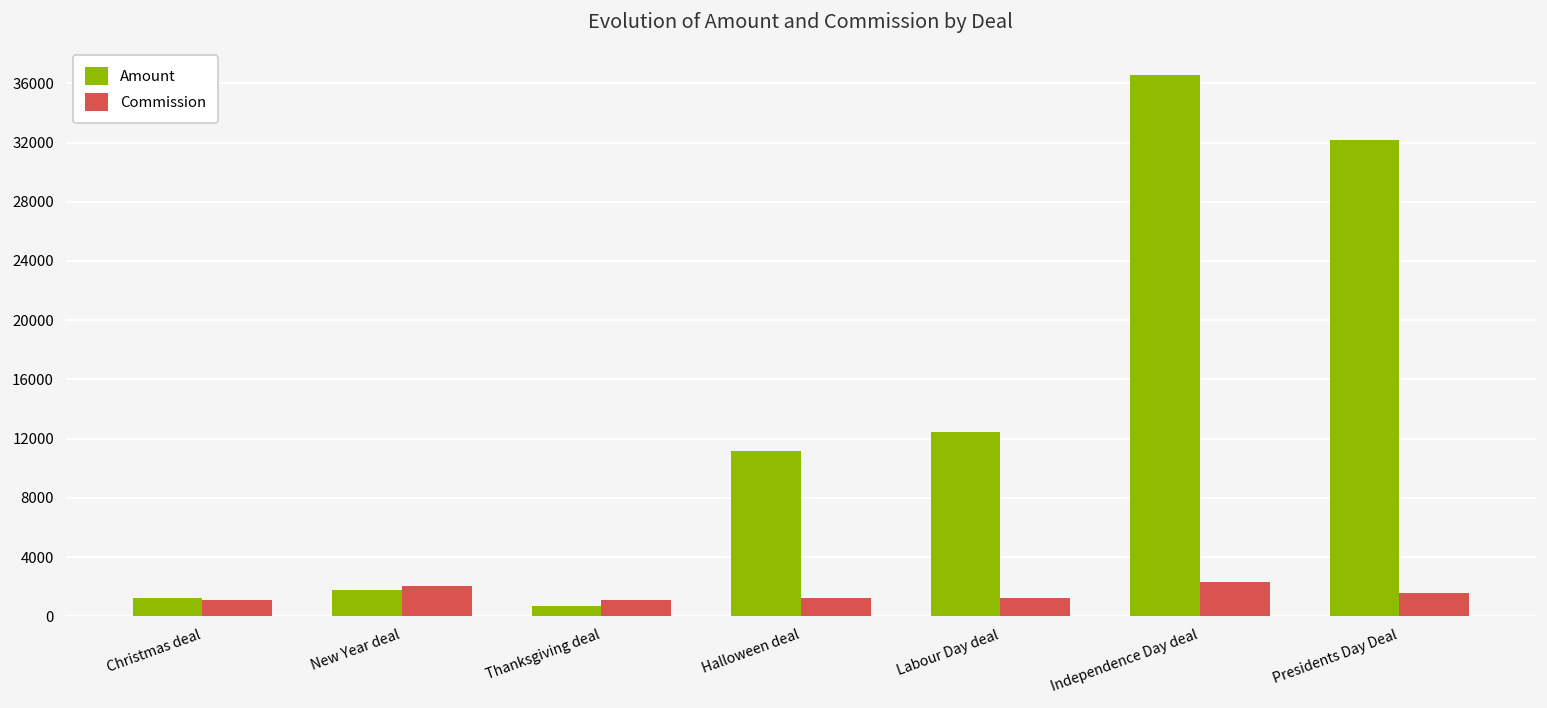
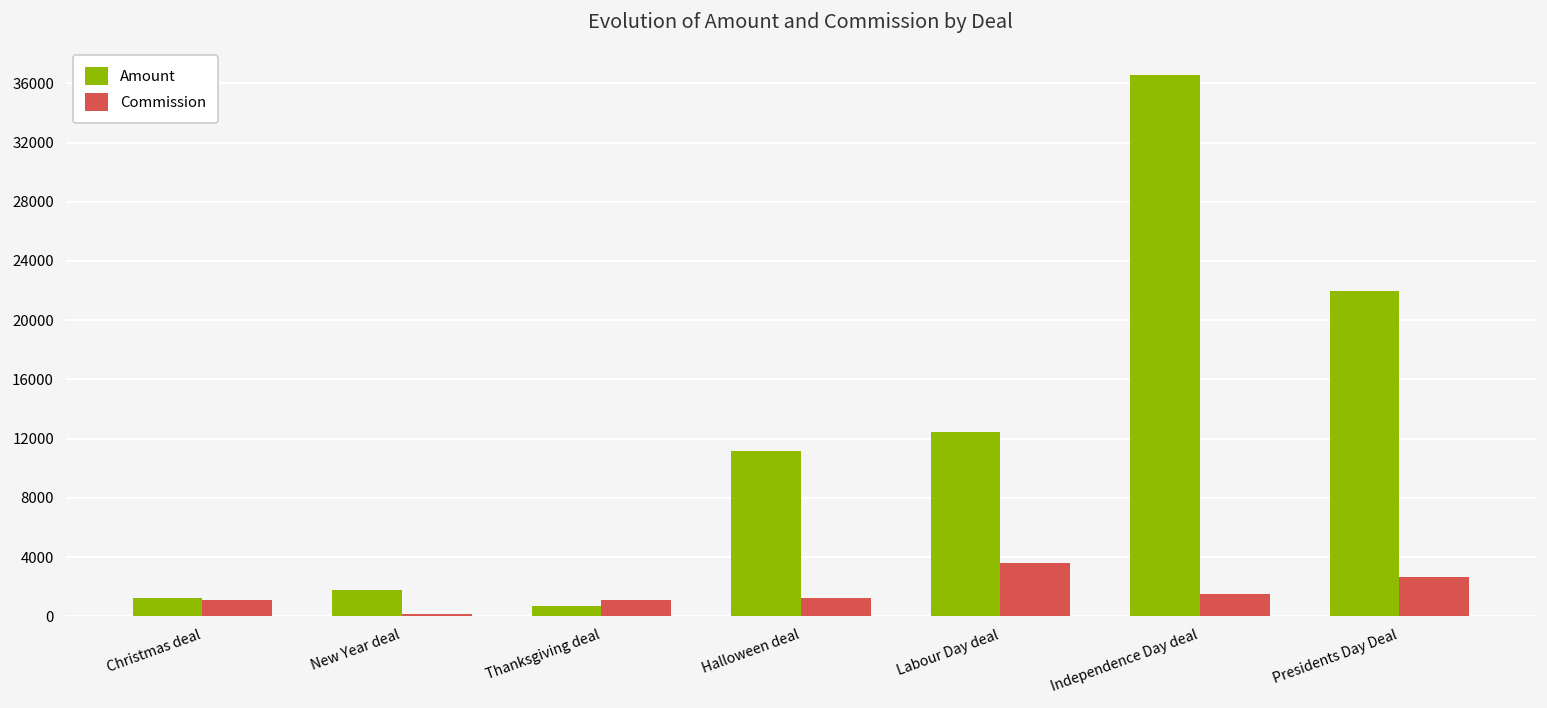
Commission, New Year deal: 2000 -> 100
Commission, Labour Day deal: 1200 -> 3600
Commission, Independence Day deal: 2300 -> 1500
Amount, Presidents Day Deal: 32100 -> 22000
Commission, Presidents Day Deal: 1600 -> 2600
